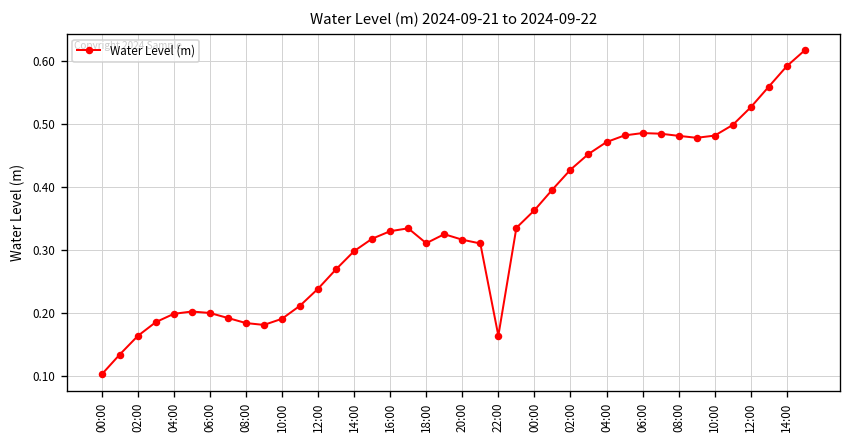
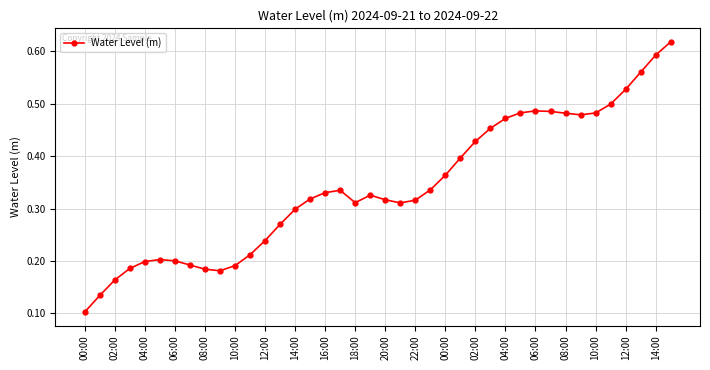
22:00: 0.16 -> 0.32
